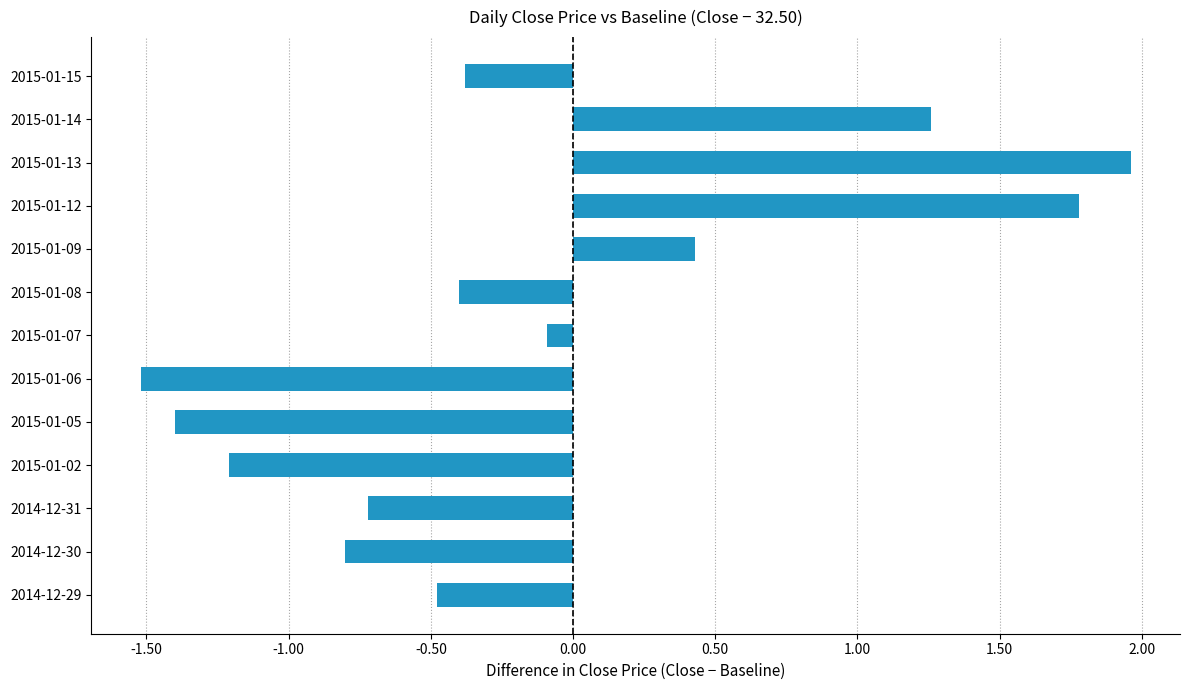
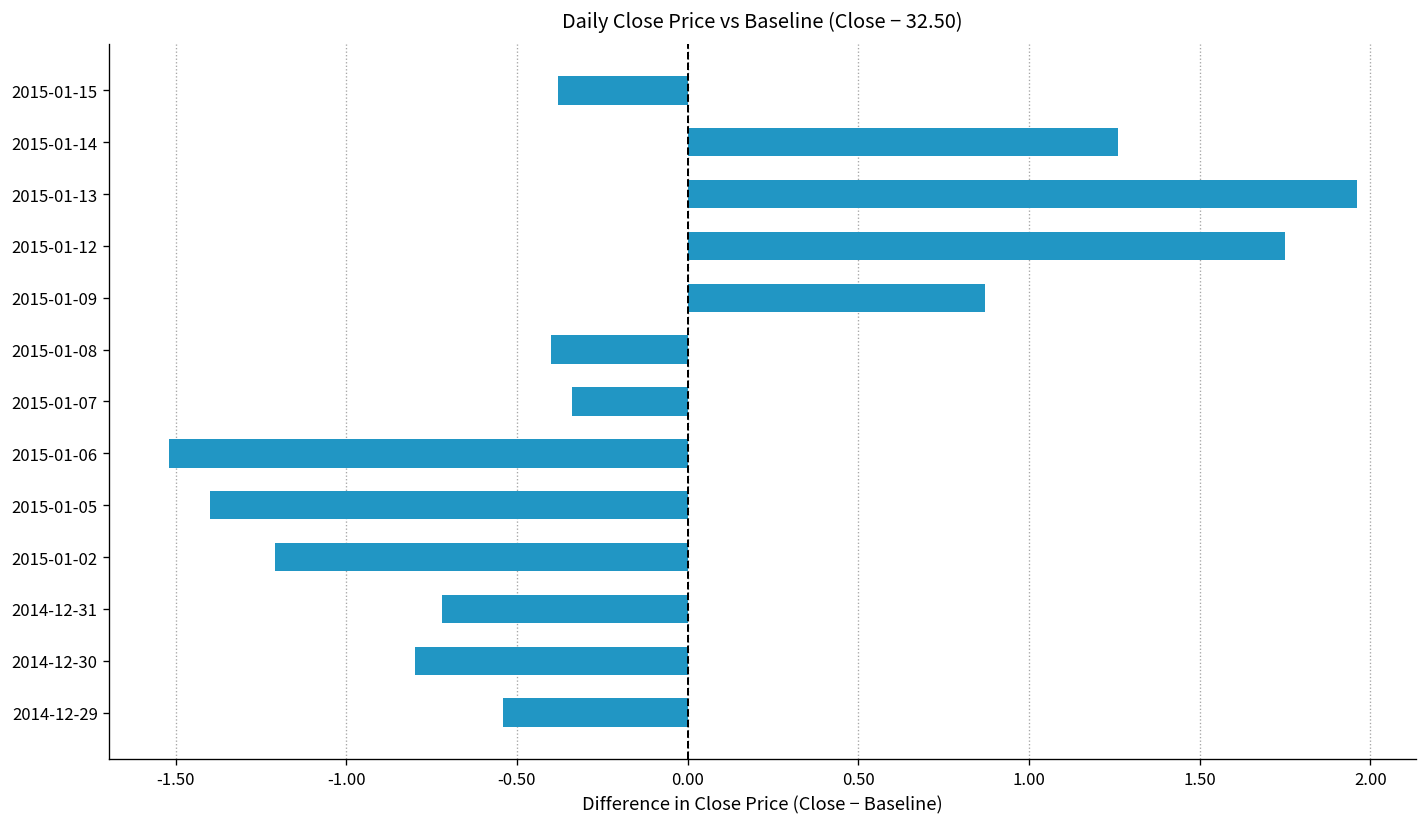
2015-01-12: 1.78 -> 1.75
2015-01-09: 0.43 -> 0.87
2015-01-07: -0.09 -> -0.34
2014-12-29: -0.48 -> -0.54
